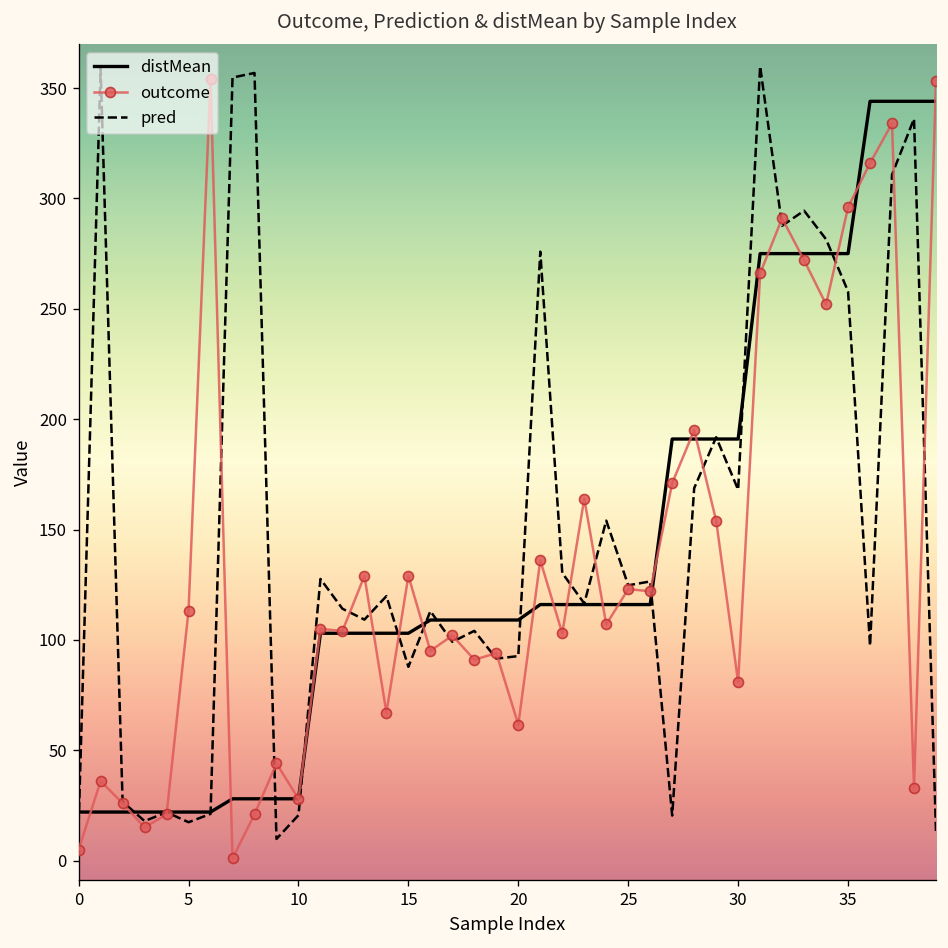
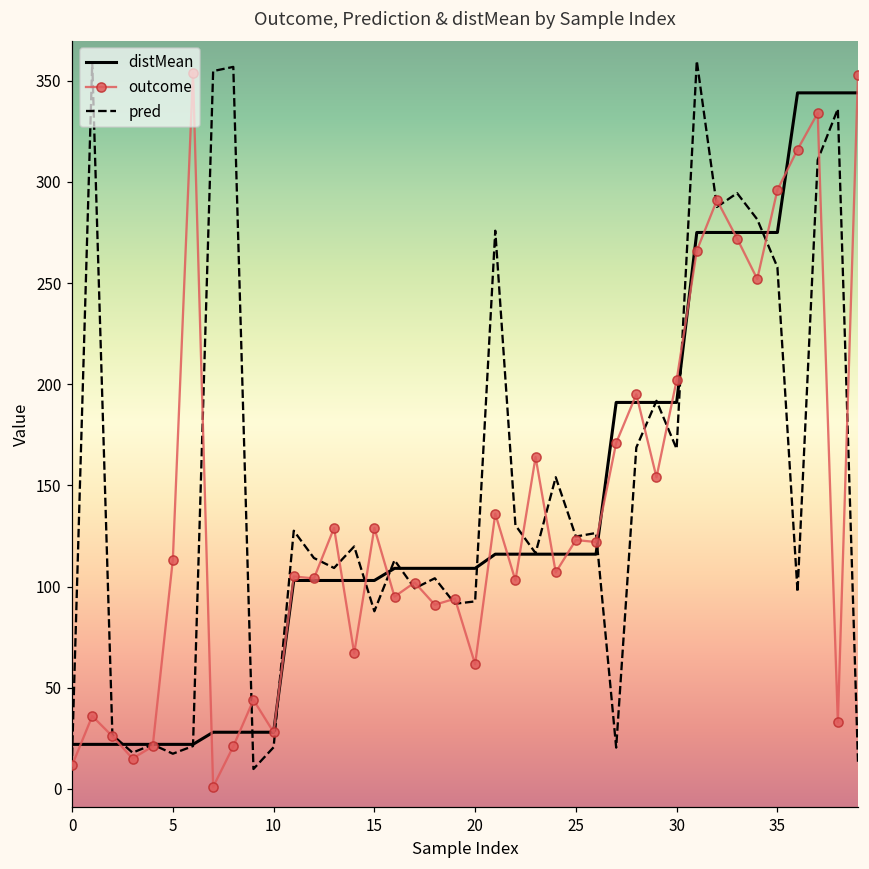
outcome, 0: 5 -> 12
outcome, 30: 81 -> 202
